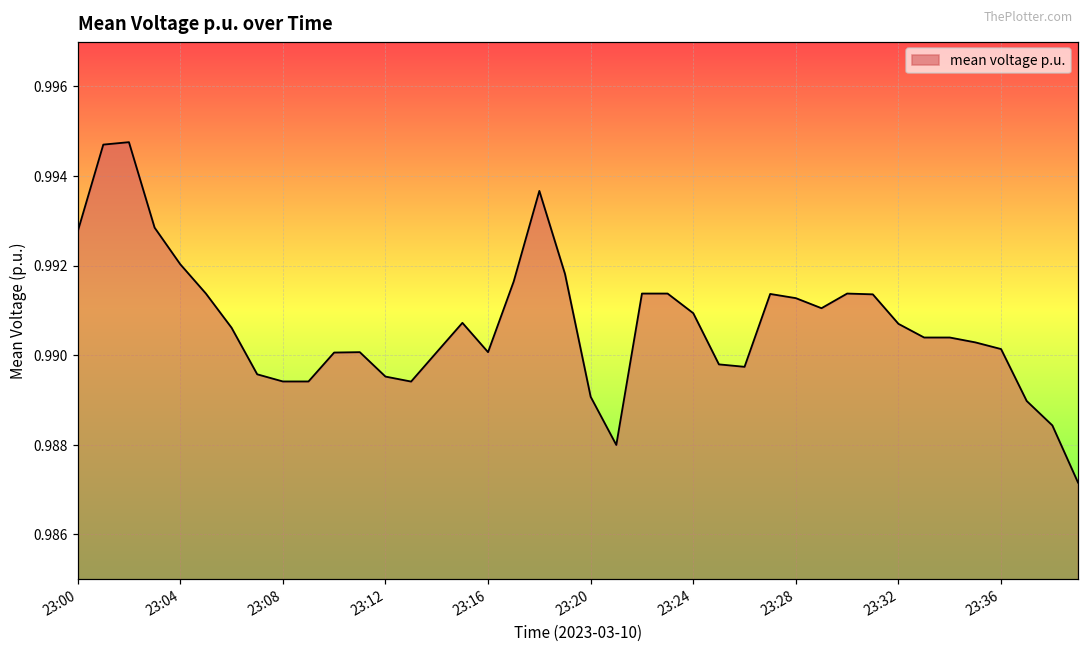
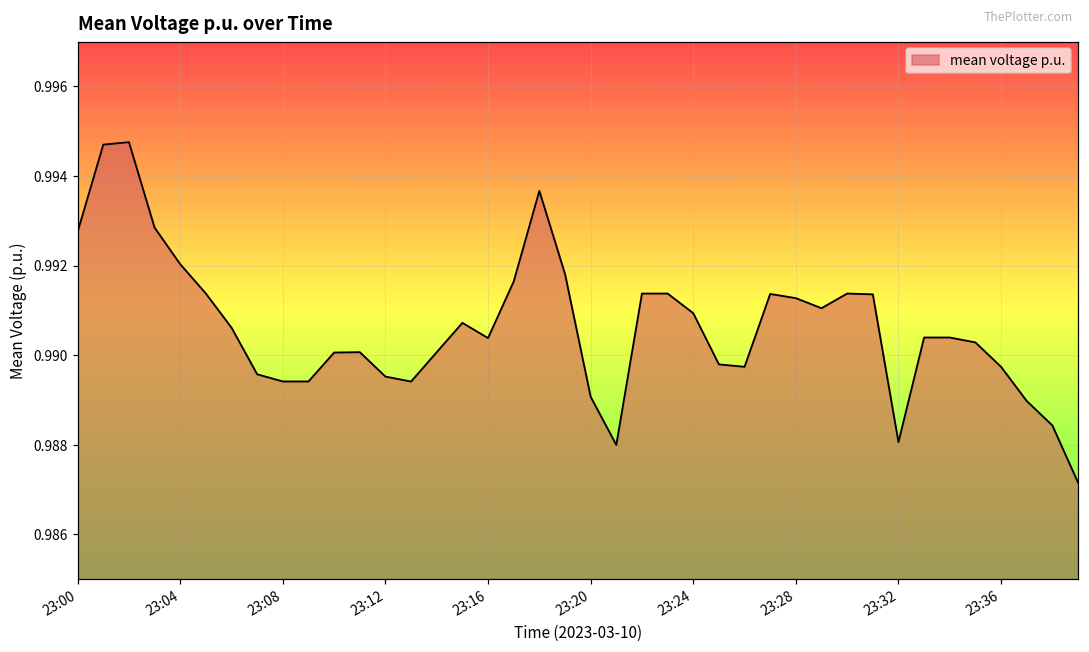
23:16: 0.9901 -> 0.9904
23:32: 0.9907 -> 0.9881
23:36: 0.9901 -> 0.9897
